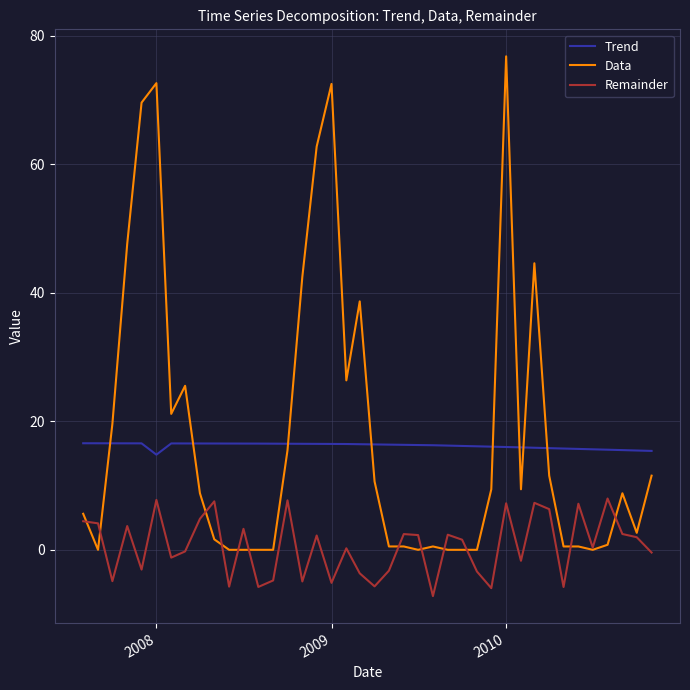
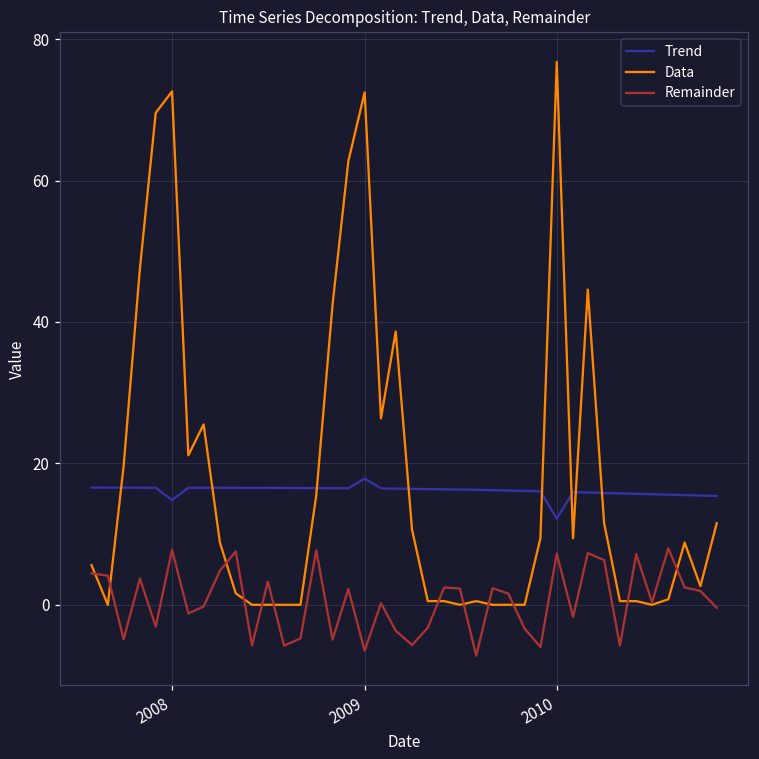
Trend, 2009: 16 -> 18
Remainder, 2009: -5 -> -7
Trend, 2010: 16 -> 12
